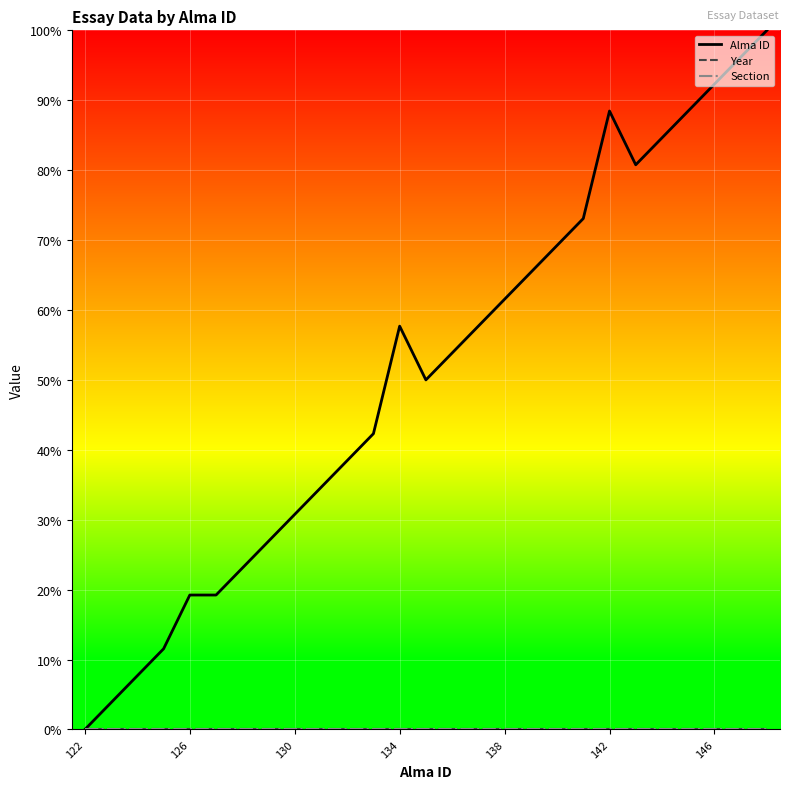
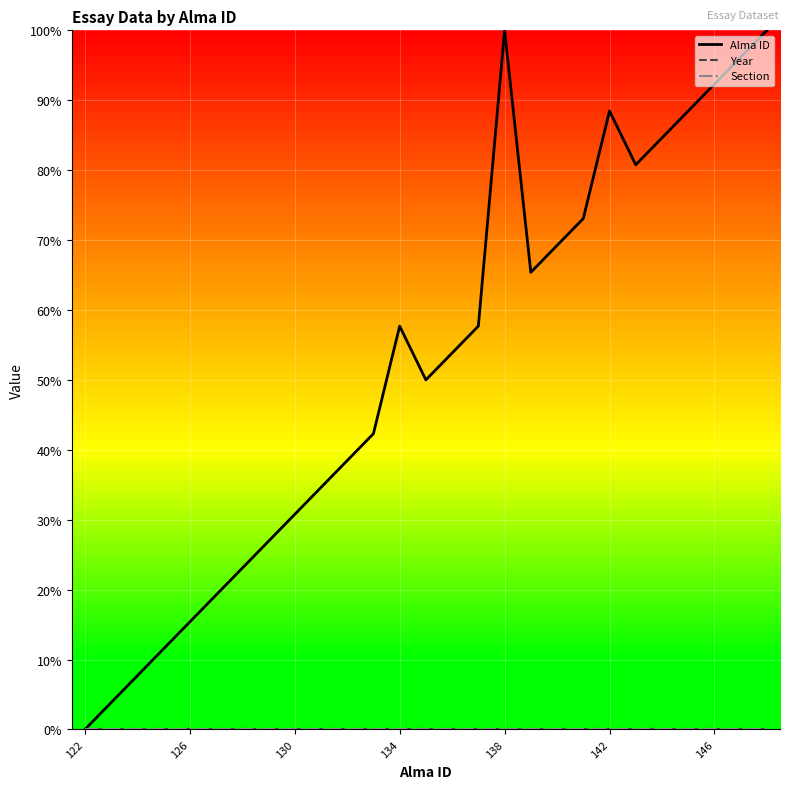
Alma ID, 126: 19% -> 15%
Alma ID, 138: 62% -> 100%
